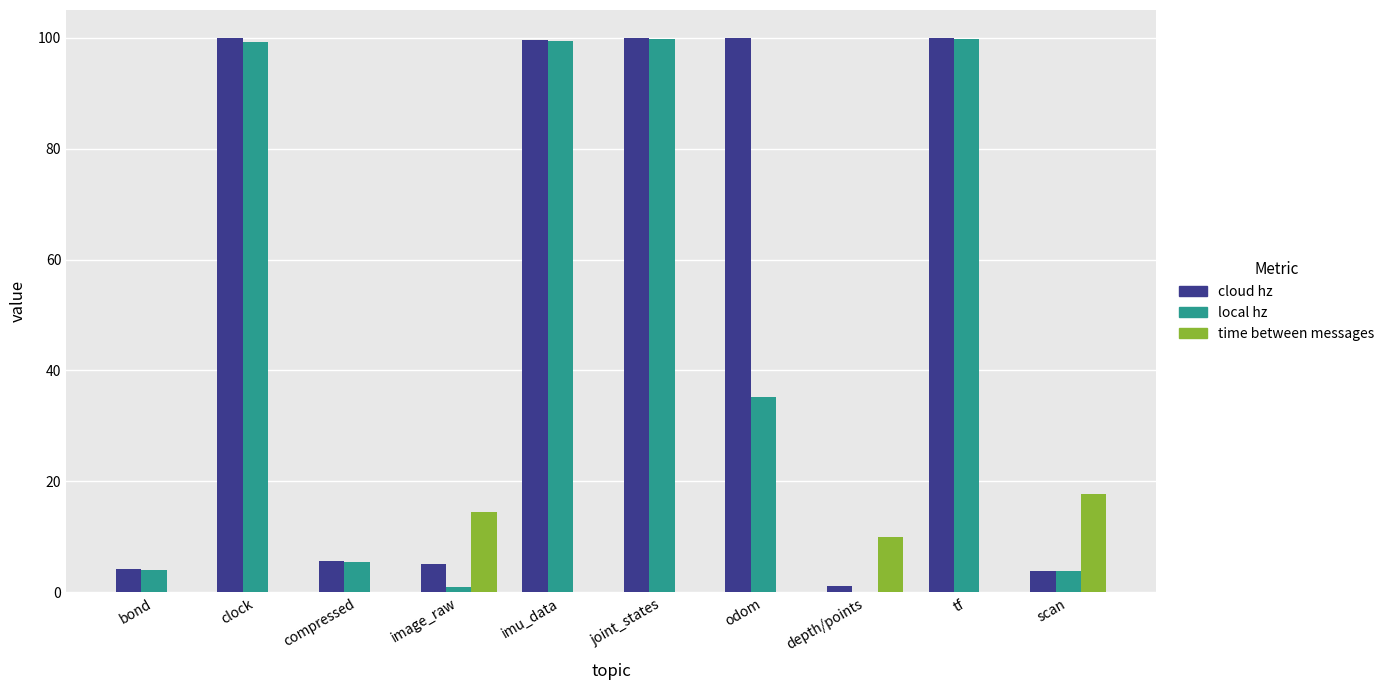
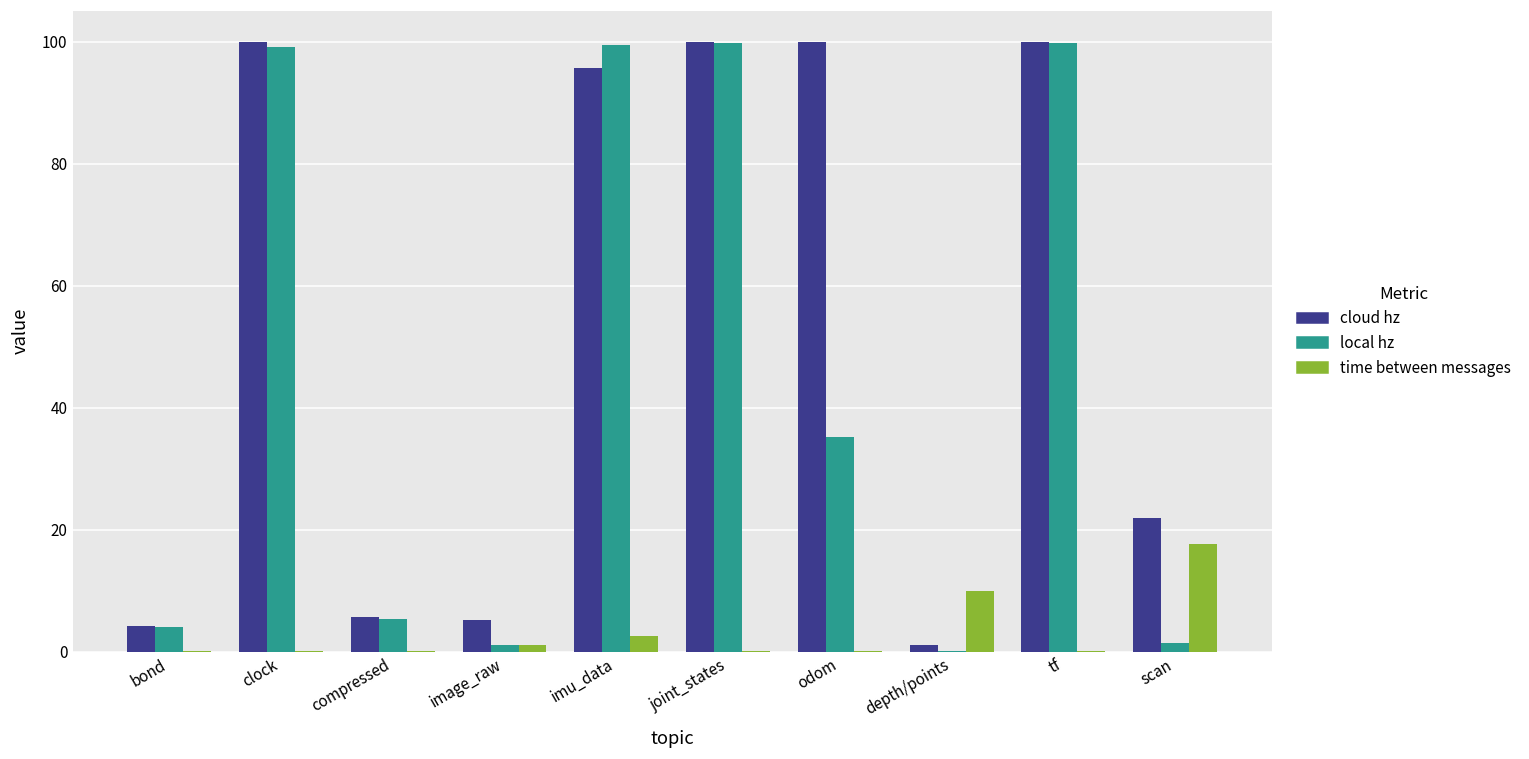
time between messages, image_raw: 14 -> 1
cloud hz, imu_data: 100 -> 96
time between messages, imu_data: 0 -> 2
cloud hz, scan: 4 -> 22
local hz, scan: 4 -> 1
